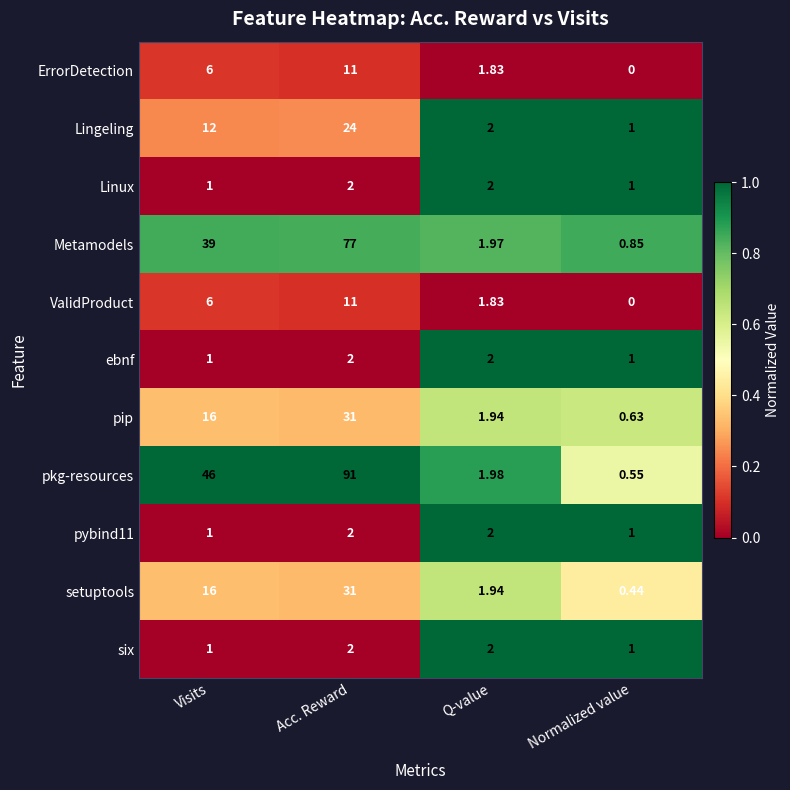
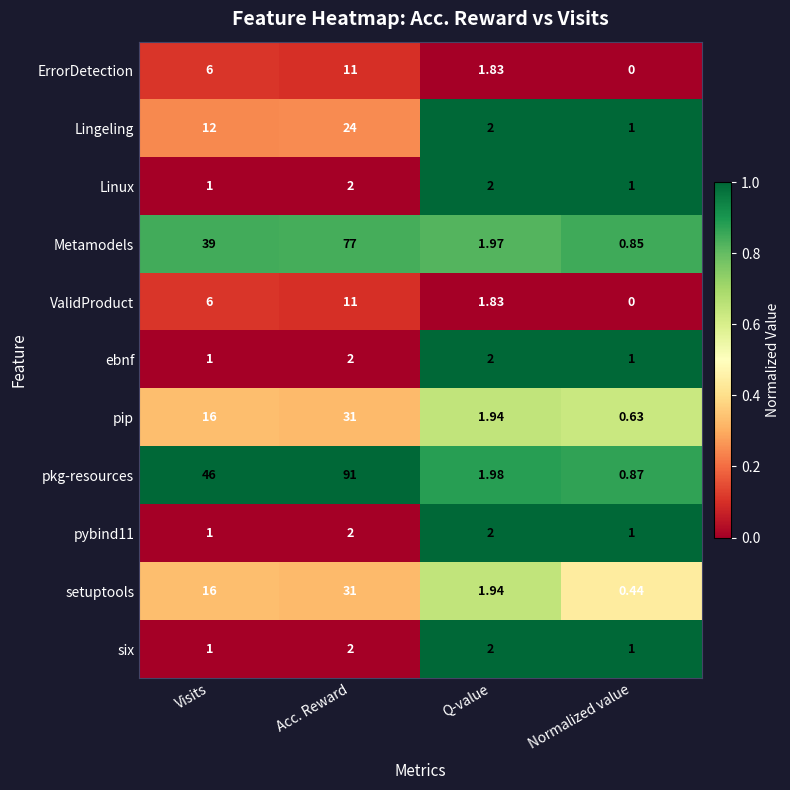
pkg-resources, Normalized value: 0.55 -> 0.87
